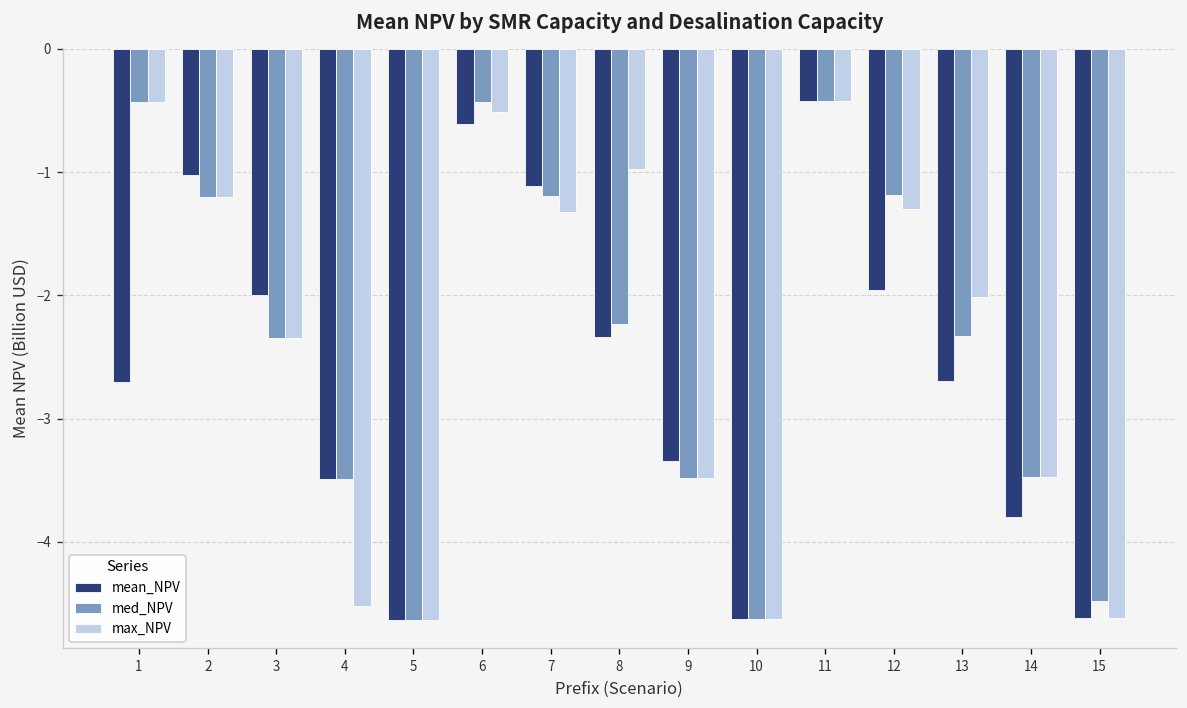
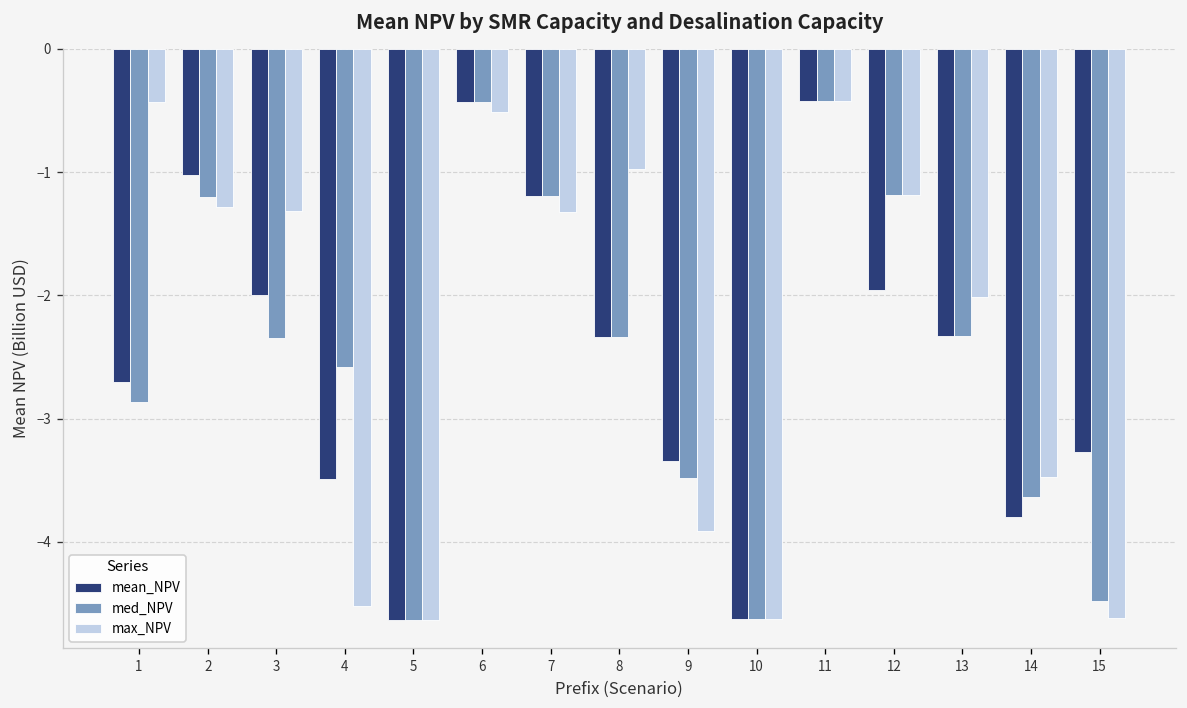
med_NPV, 1: -0.44 -> -2.87
max_NPV, 2: -1.20 -> -1.28
max_NPV, 3: -2.34 -> -1.32
med_NPV, 4: -3.49 -> -2.58
mean_NPV, 6: -0.61 -> -0.43
mean_NPV, 7: -1.11 -> -1.19
med_NPV, 8: -2.23 -> -2.34
max_NPV, 9: -3.48 -> -3.91
max_NPV, 12: -1.30 -> -1.19
mean_NPV, 13: -2.69 -> -2.33
med_NPV, 14: -3.48 -> -3.63
mean_NPV, 15: -4.62 -> -3.27
